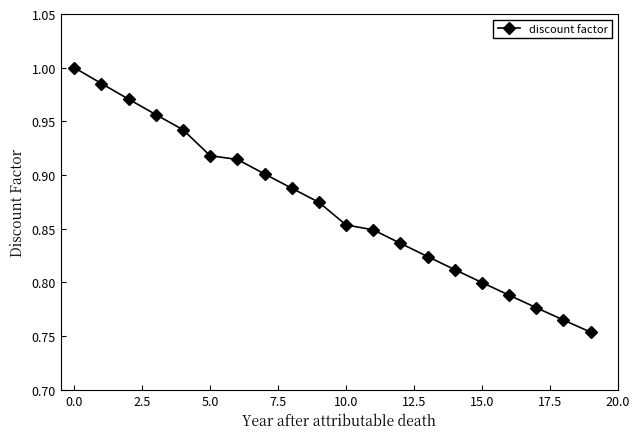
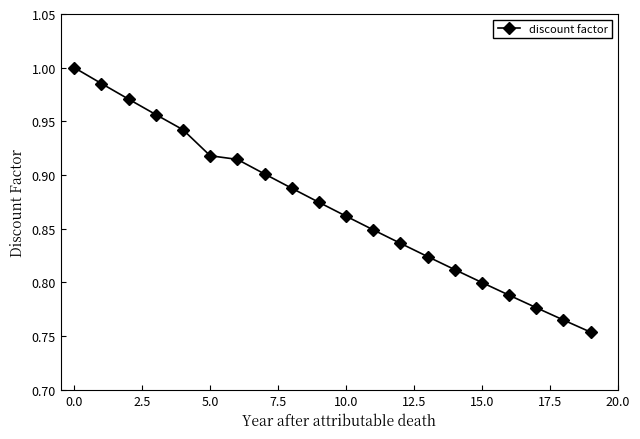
10.0: 0.853 -> 0.862
